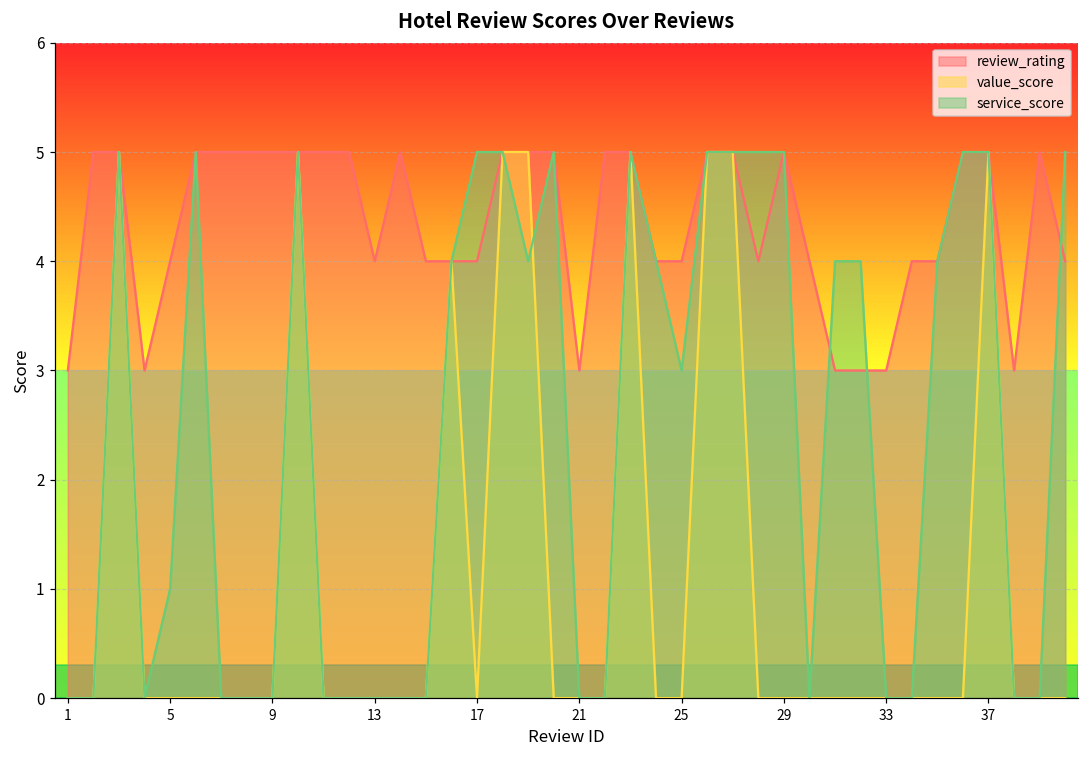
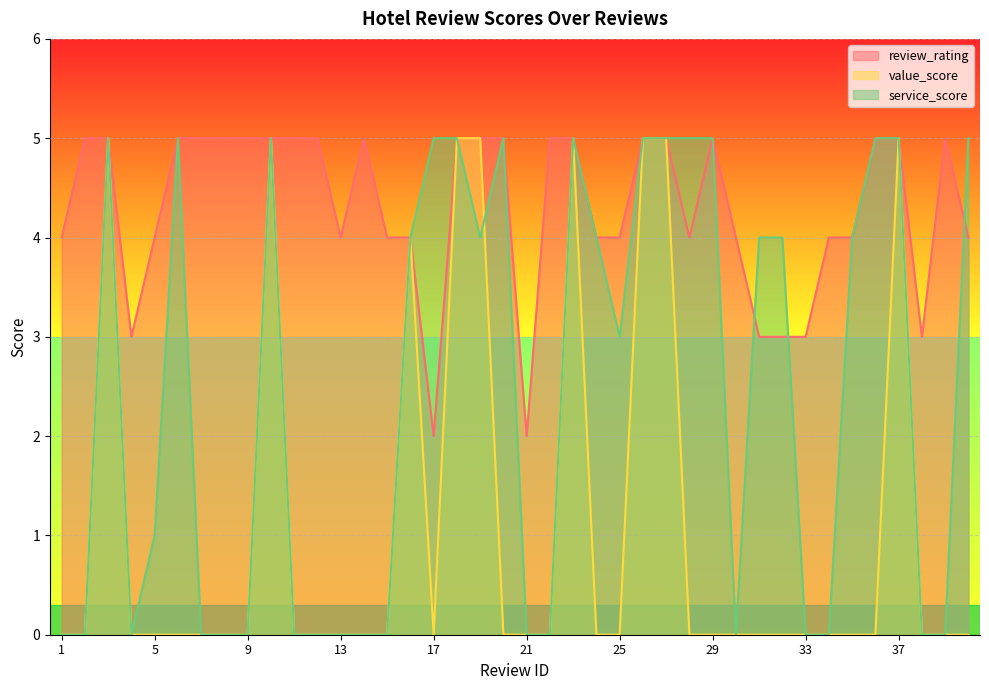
review_rating, 1: 3 -> 4
review_rating, 17: 4 -> 2
review_rating, 21: 3 -> 2
